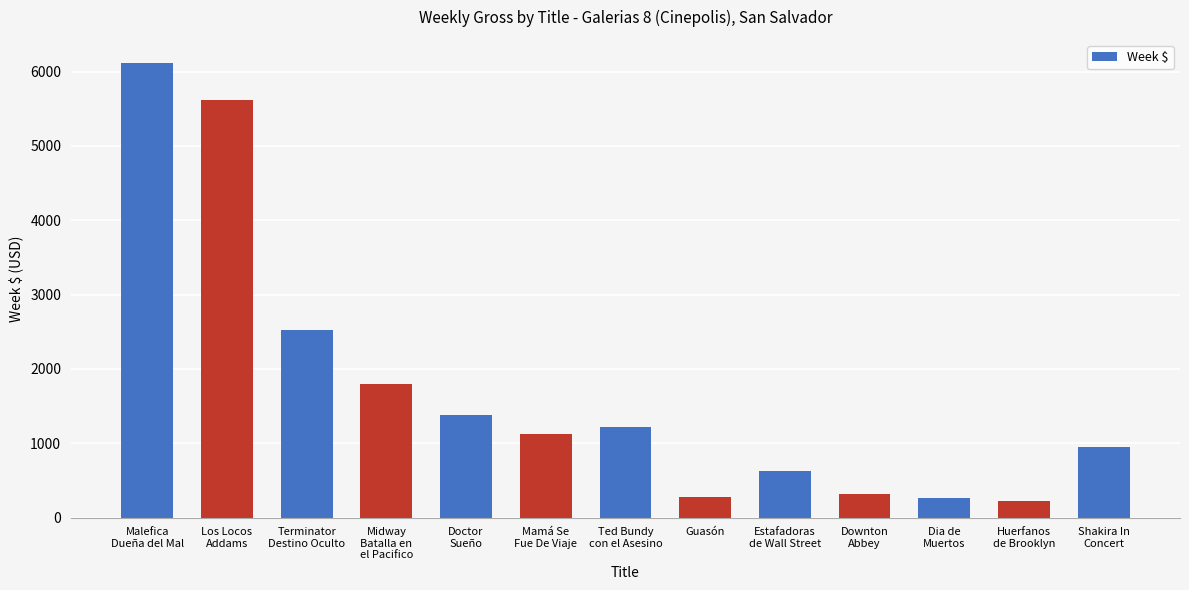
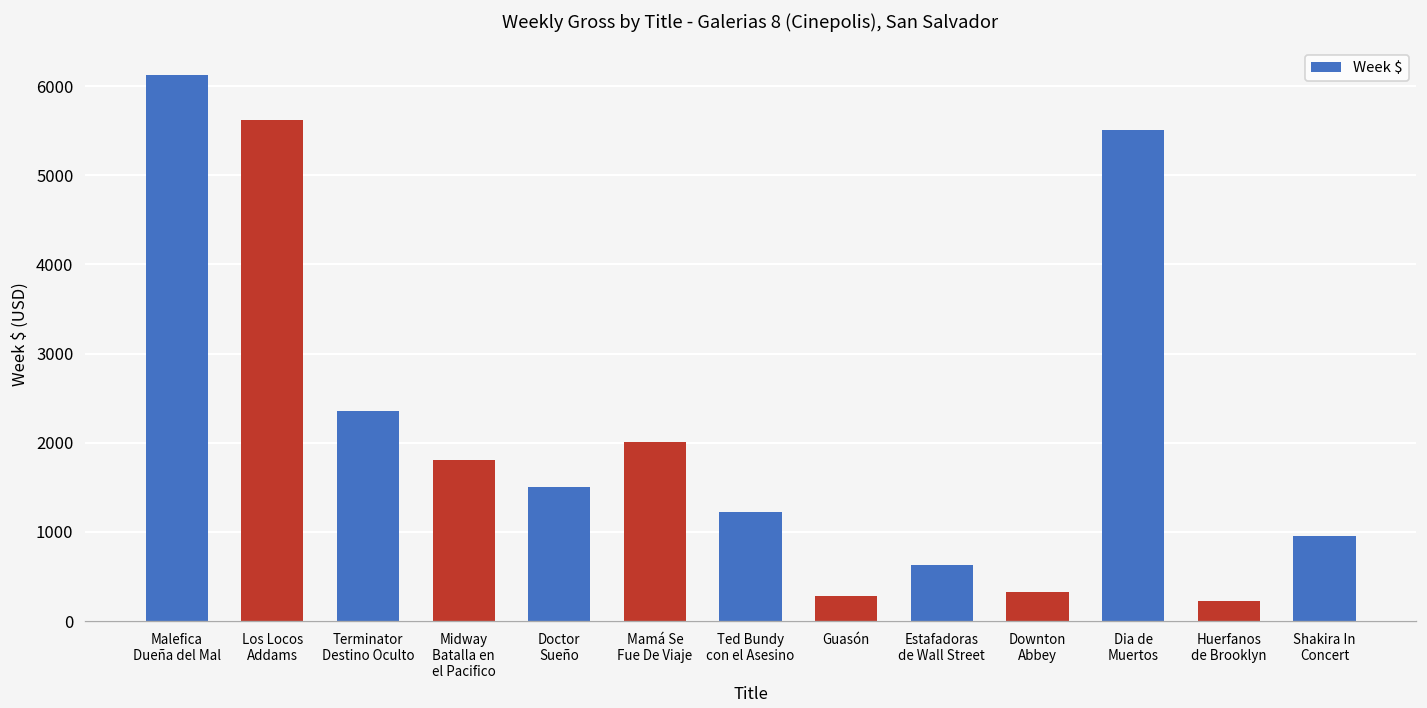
Terminator Destino Oculto: 2500 -> 2400
Doctor Sueño: 1400 -> 1500
Mamá Se Fue De Viaje: 1100 -> 2000
Dia de Muertos: 300 -> 5500
